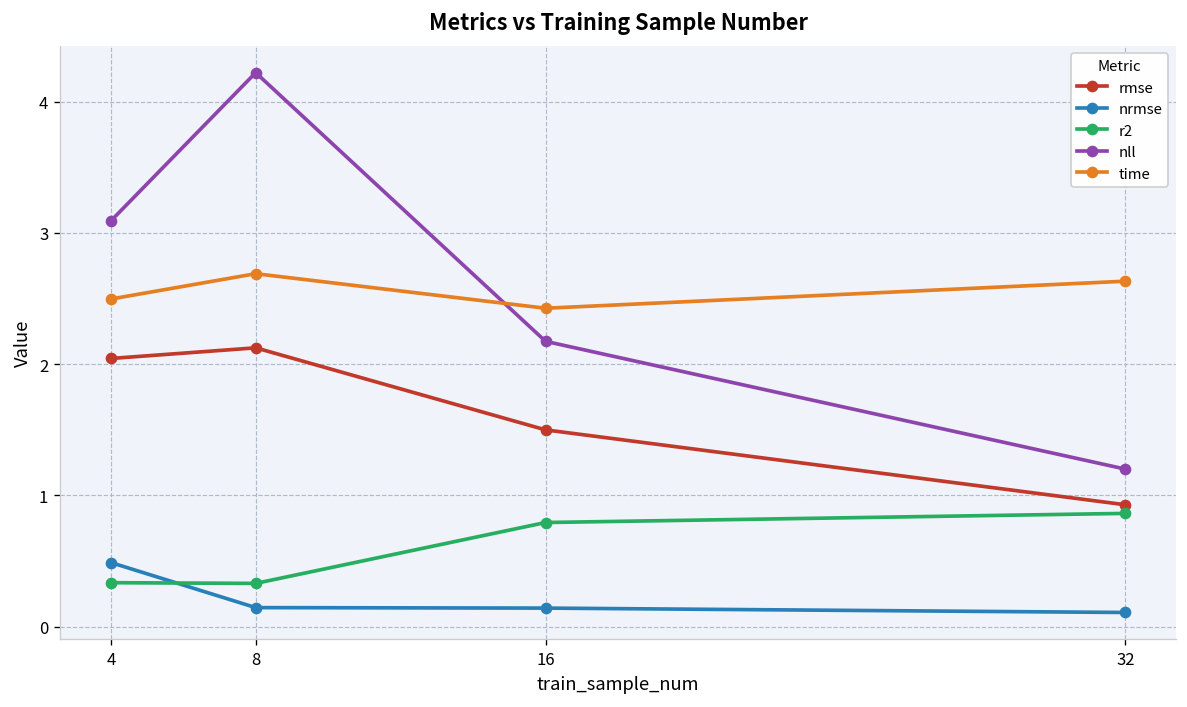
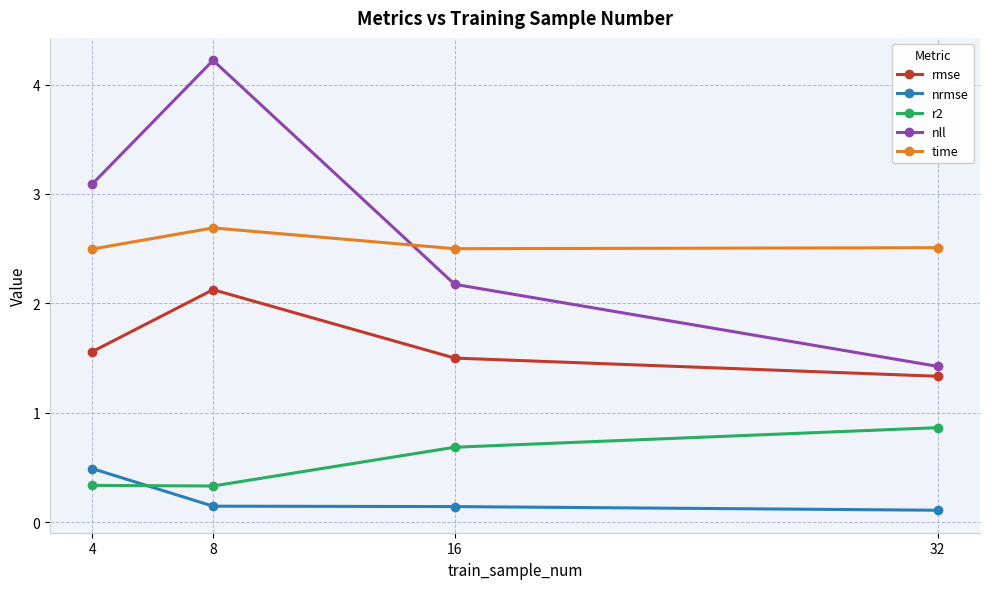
rmse, 4: 2.04 -> 1.56
r2, 16: 0.79 -> 0.68
time, 16: 2.43 -> 2.50
rmse, 32: 0.93 -> 1.33
nll, 32: 1.20 -> 1.42
time, 32: 2.63 -> 2.51
